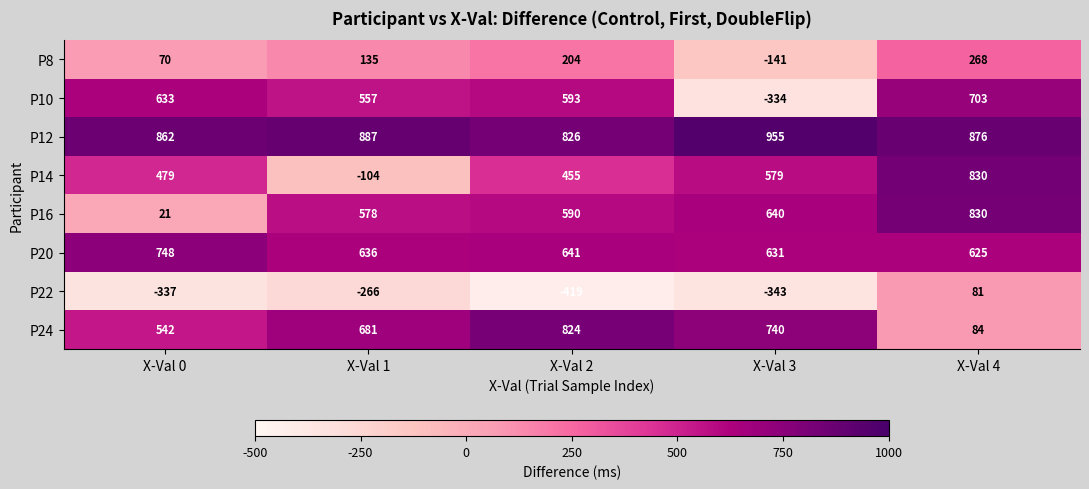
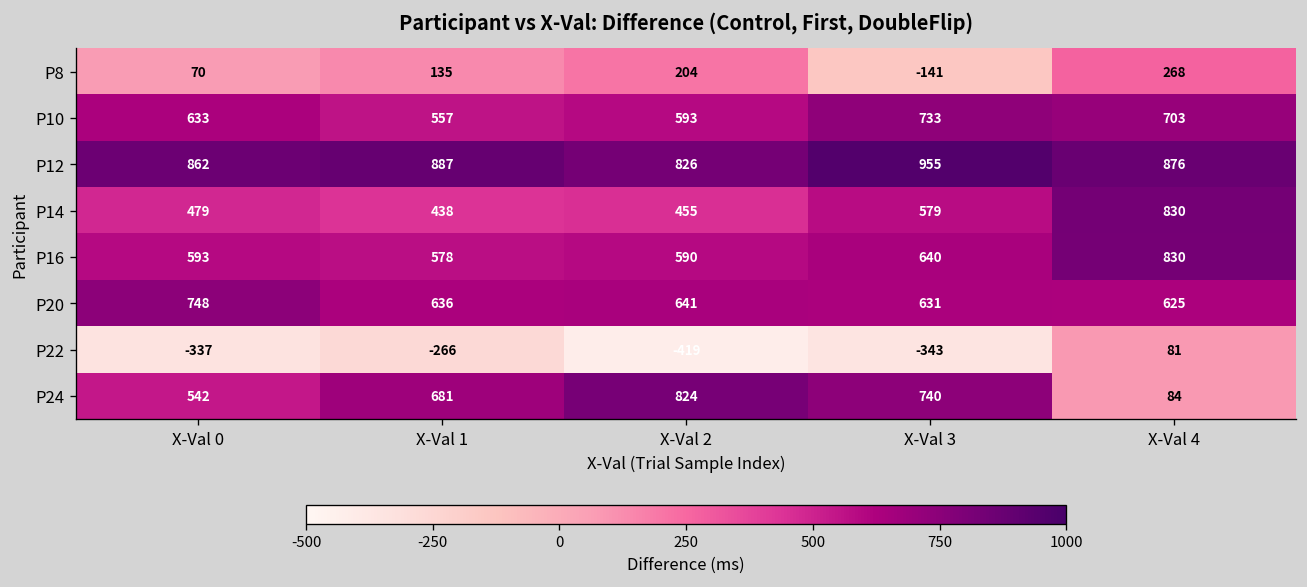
P10, X-Val 3: -334 -> 733
P14, X-Val 1: -104 -> 438
P16, X-Val 0: 21 -> 593
